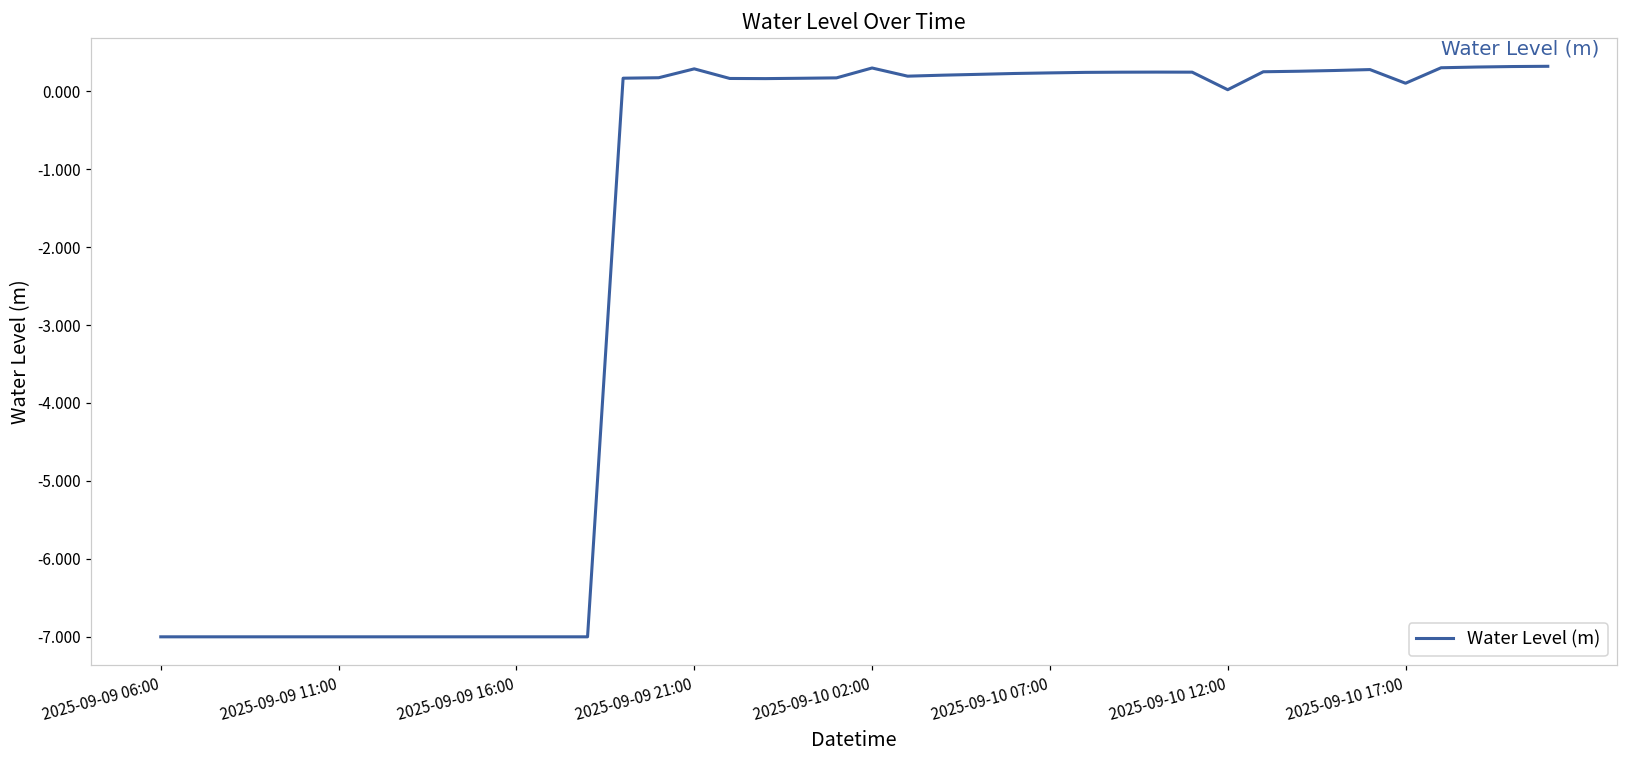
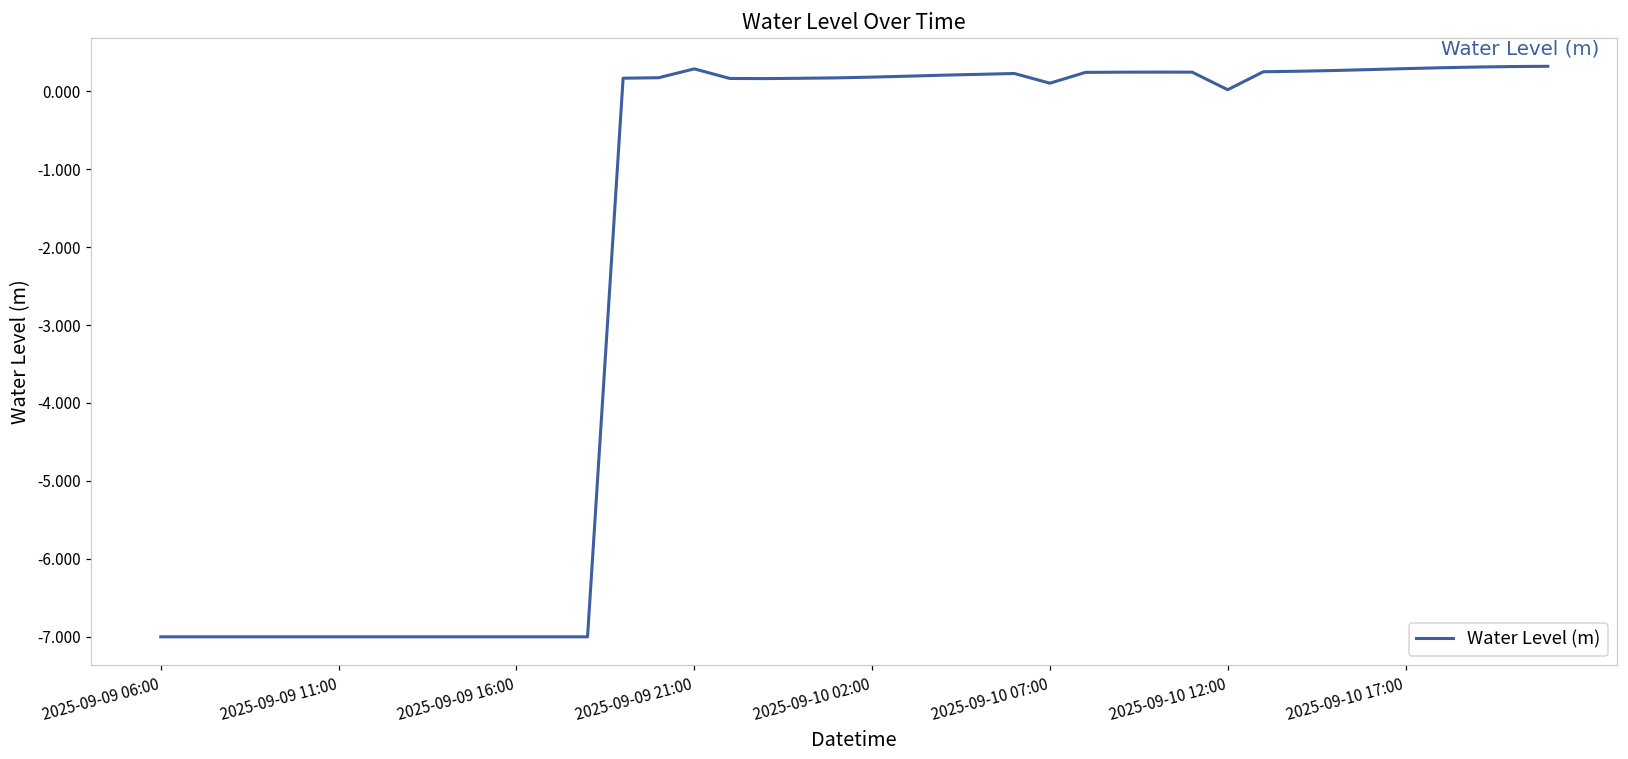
2025-09-10 02:00: 0.3 -> 0.2
2025-09-10 07:00: 0.2 -> 0.1
2025-09-10 17:00: 0.1 -> 0.3
